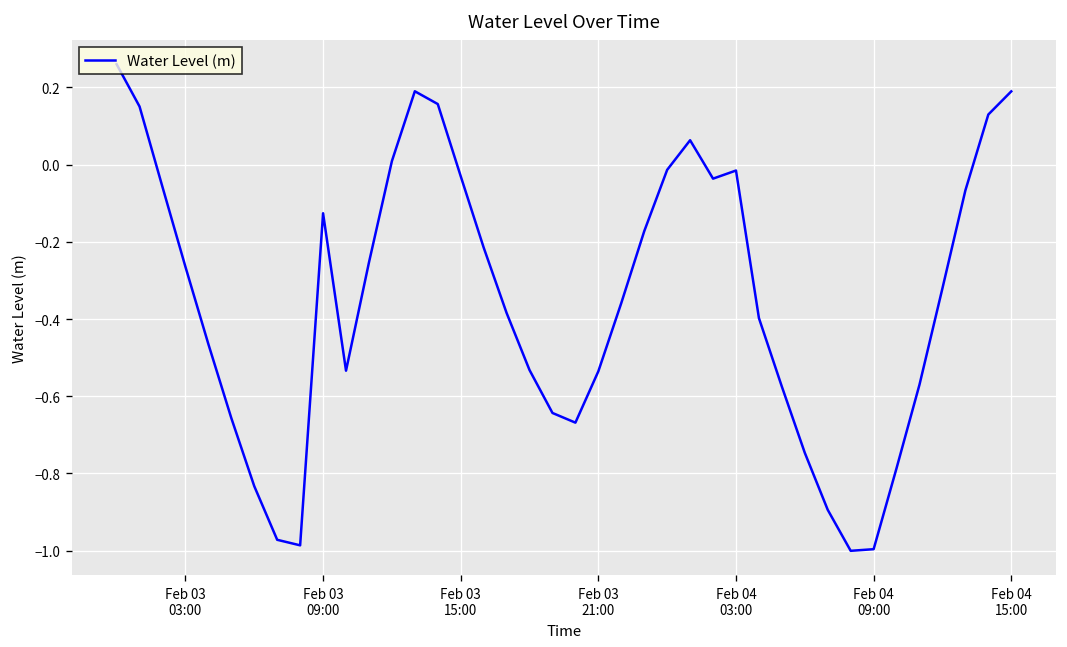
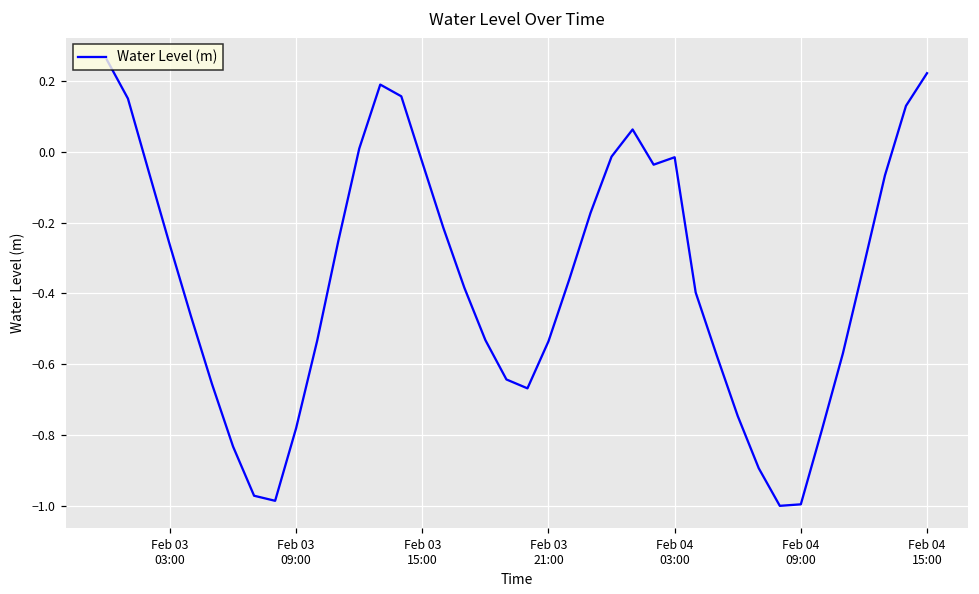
Feb 03 09:00: -0.13 -> -0.78
Feb 04 15:00: 0.19 -> 0.22
